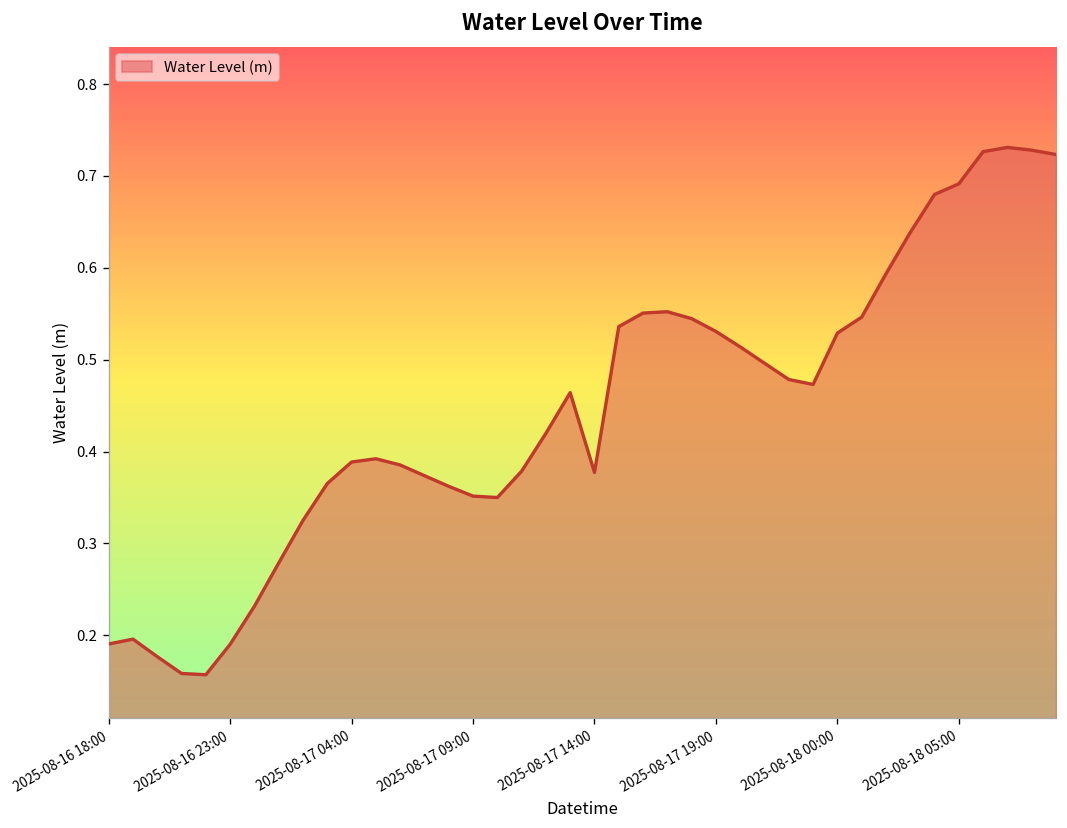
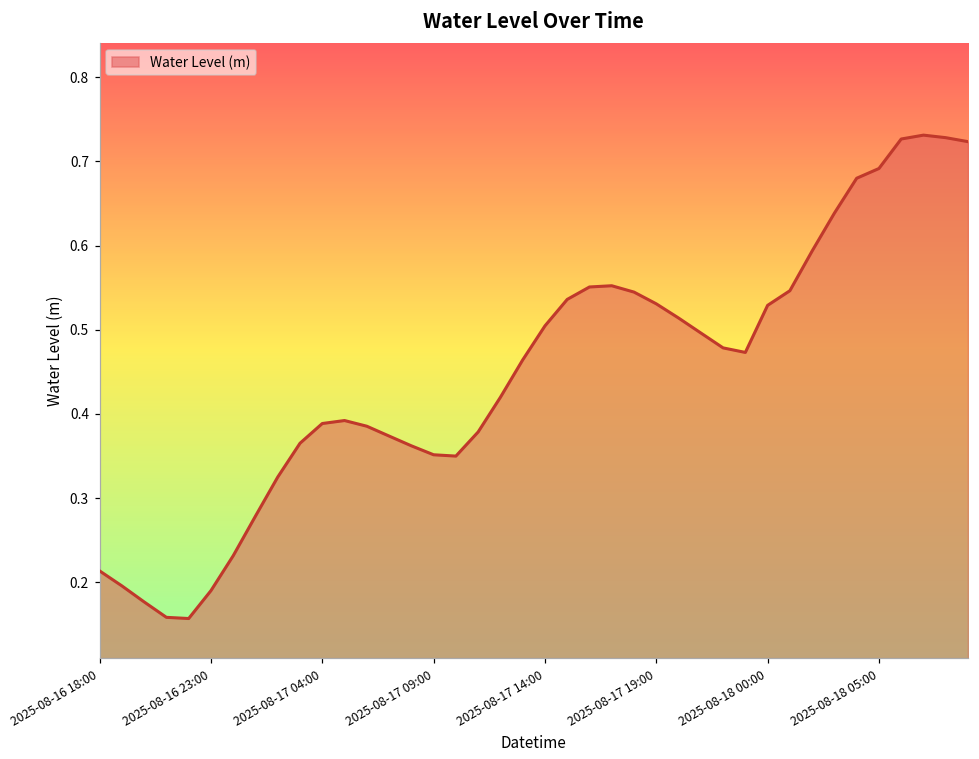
2025-08-16 18:00: 0.19 -> 0.21
2025-08-17 14:00: 0.38 -> 0.50
